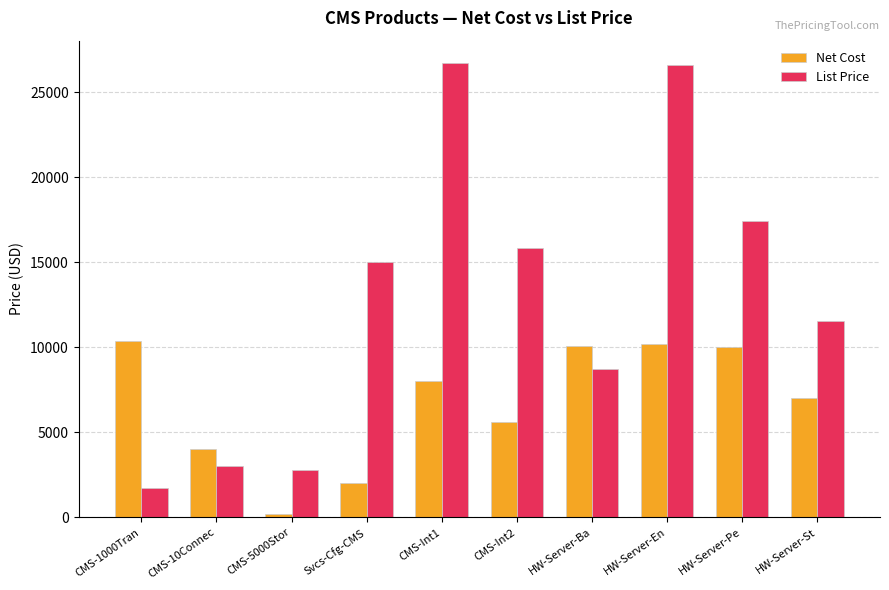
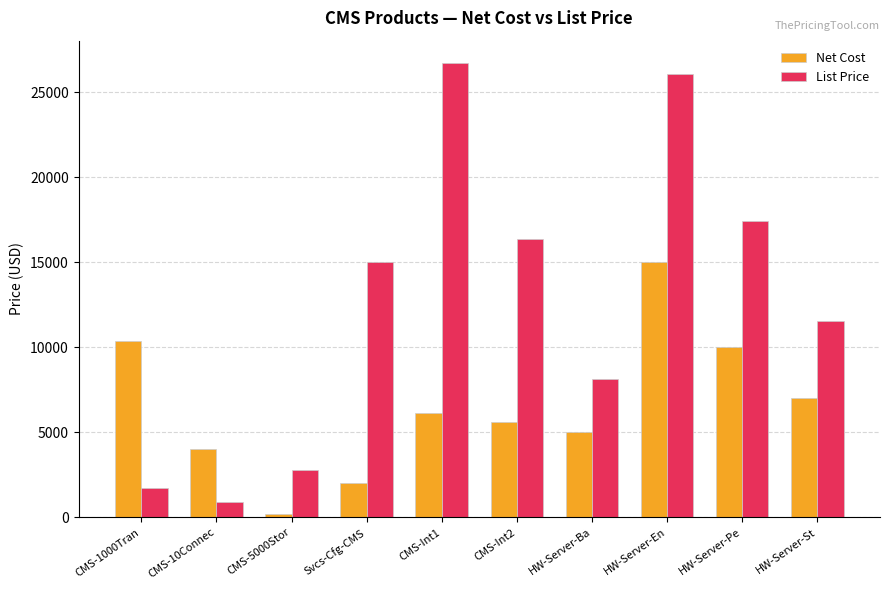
List Price, CMS-10Connec: 3000 -> 900
Net Cost, CMS-Int1: 8000 -> 6200
List Price, CMS-Int2: 15900 -> 16400
Net Cost, HW-Server-Ba: 10100 -> 5000
List Price, HW-Server-Ba: 8700 -> 8100
Net Cost, HW-Server-En: 10200 -> 15000
List Price, HW-Server-En: 26600 -> 26100
